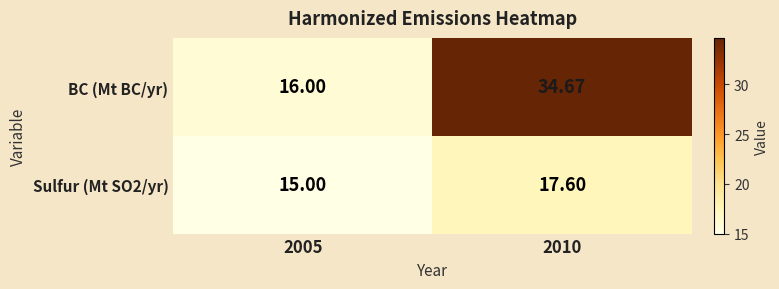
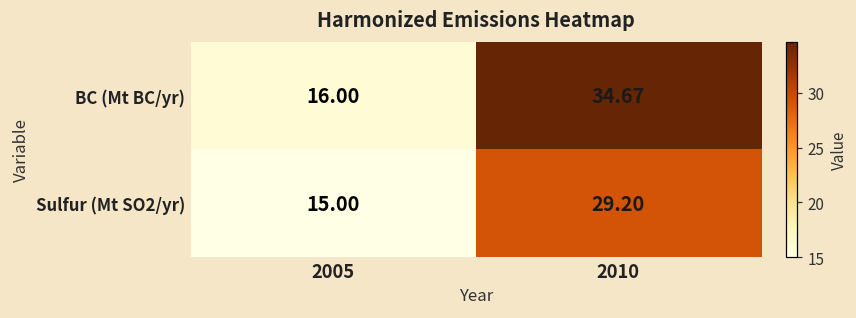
Sulfur (Mt SO2/yr), 2010: 17.60 -> 29.20
